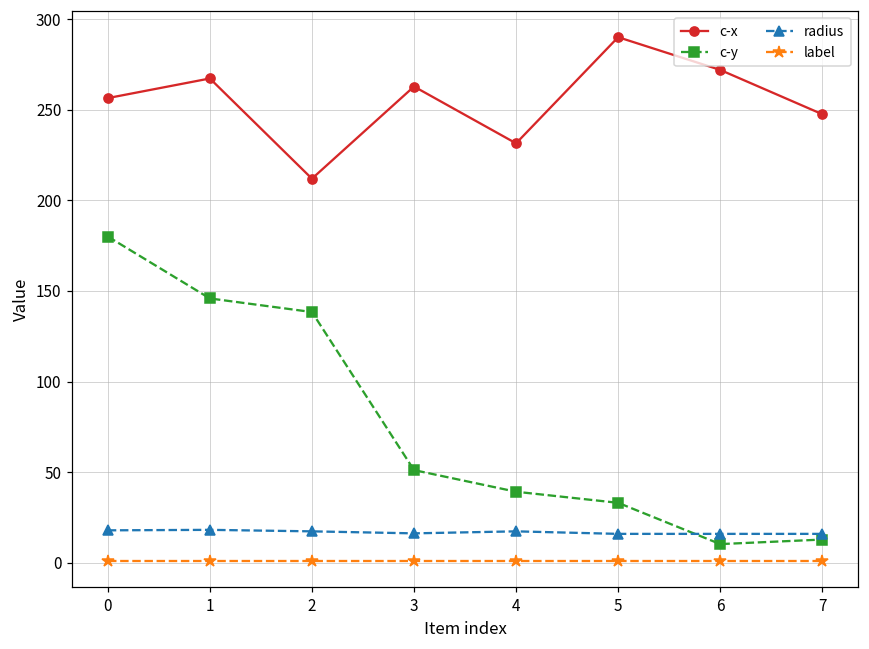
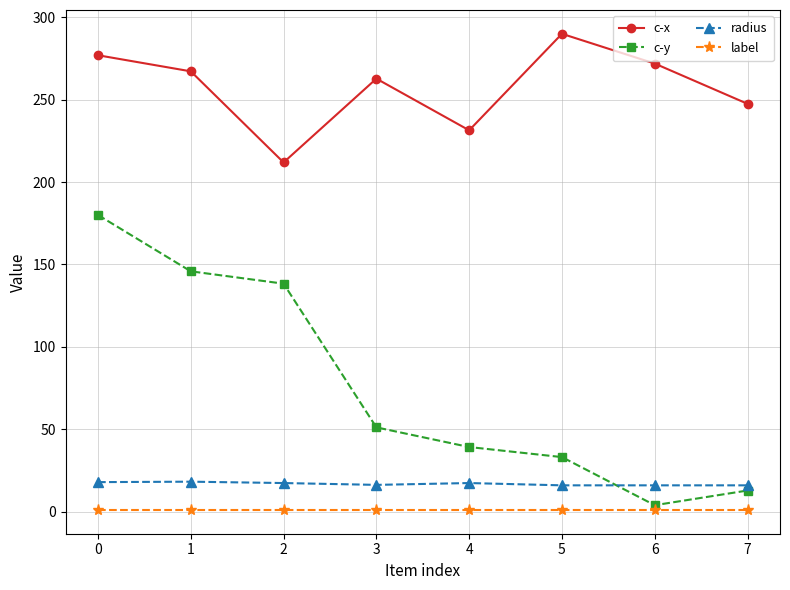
c-x, 0: 256 -> 277
c-y, 6: 10 -> 4
